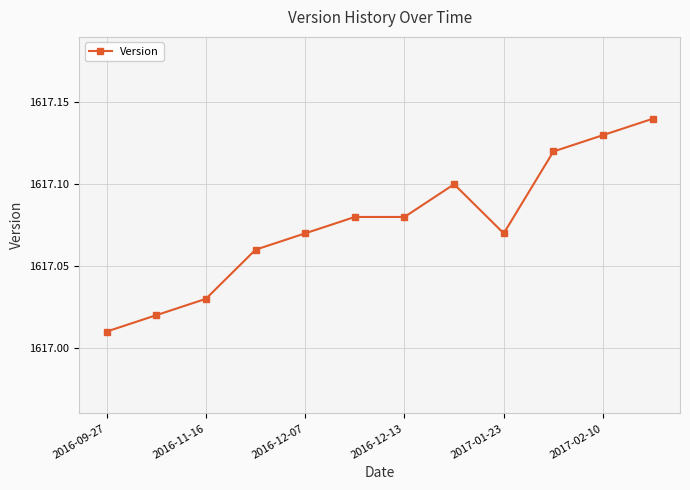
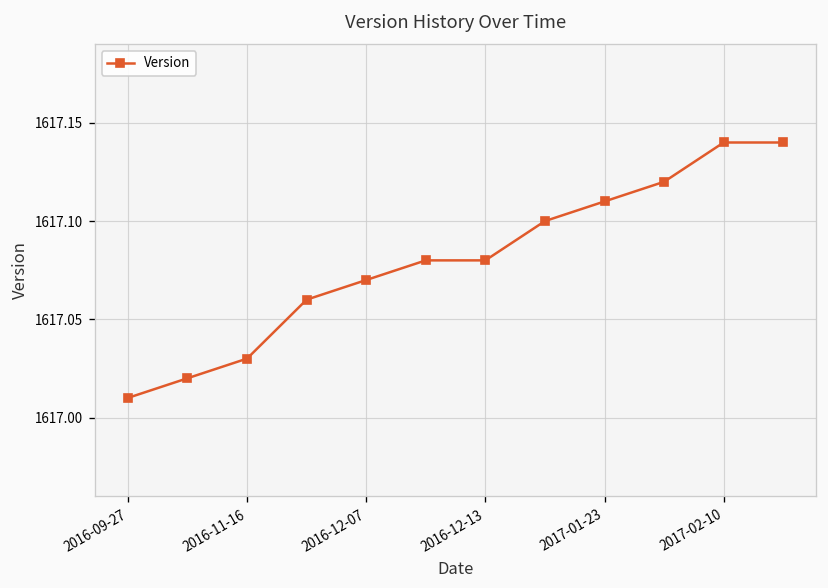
2017-01-23: 1617.07 -> 1617.11
2017-02-10: 1617.13 -> 1617.14
